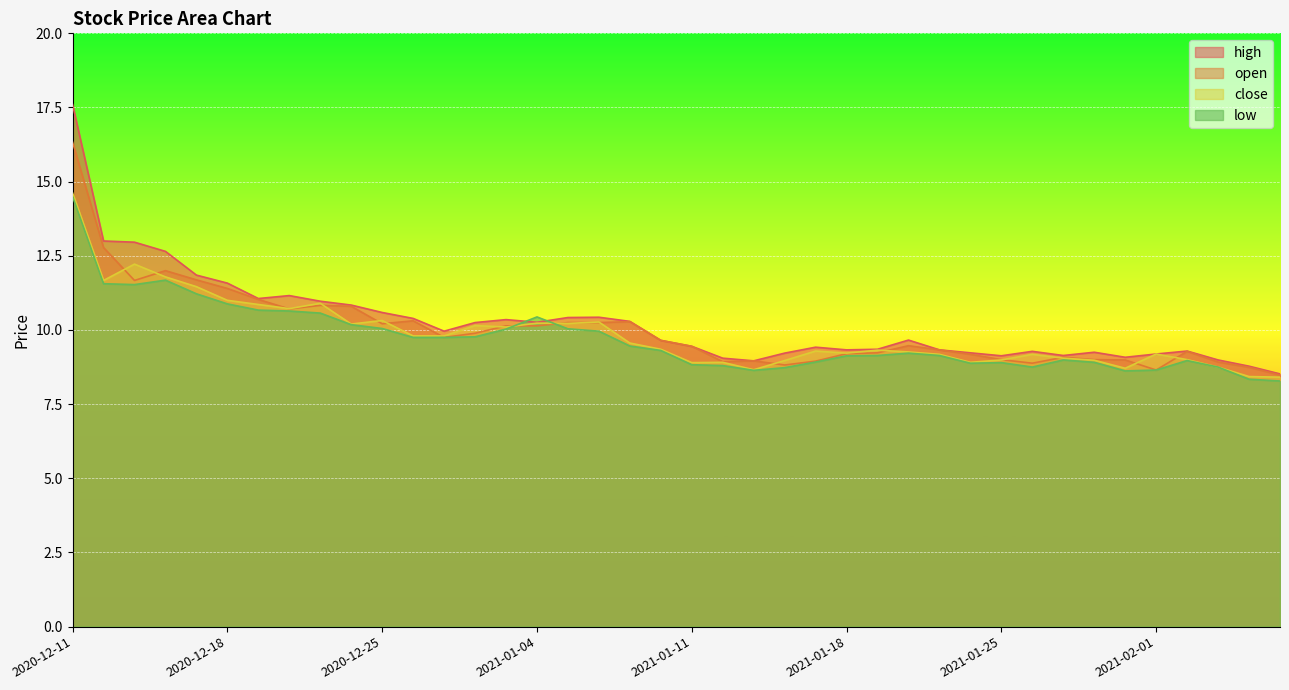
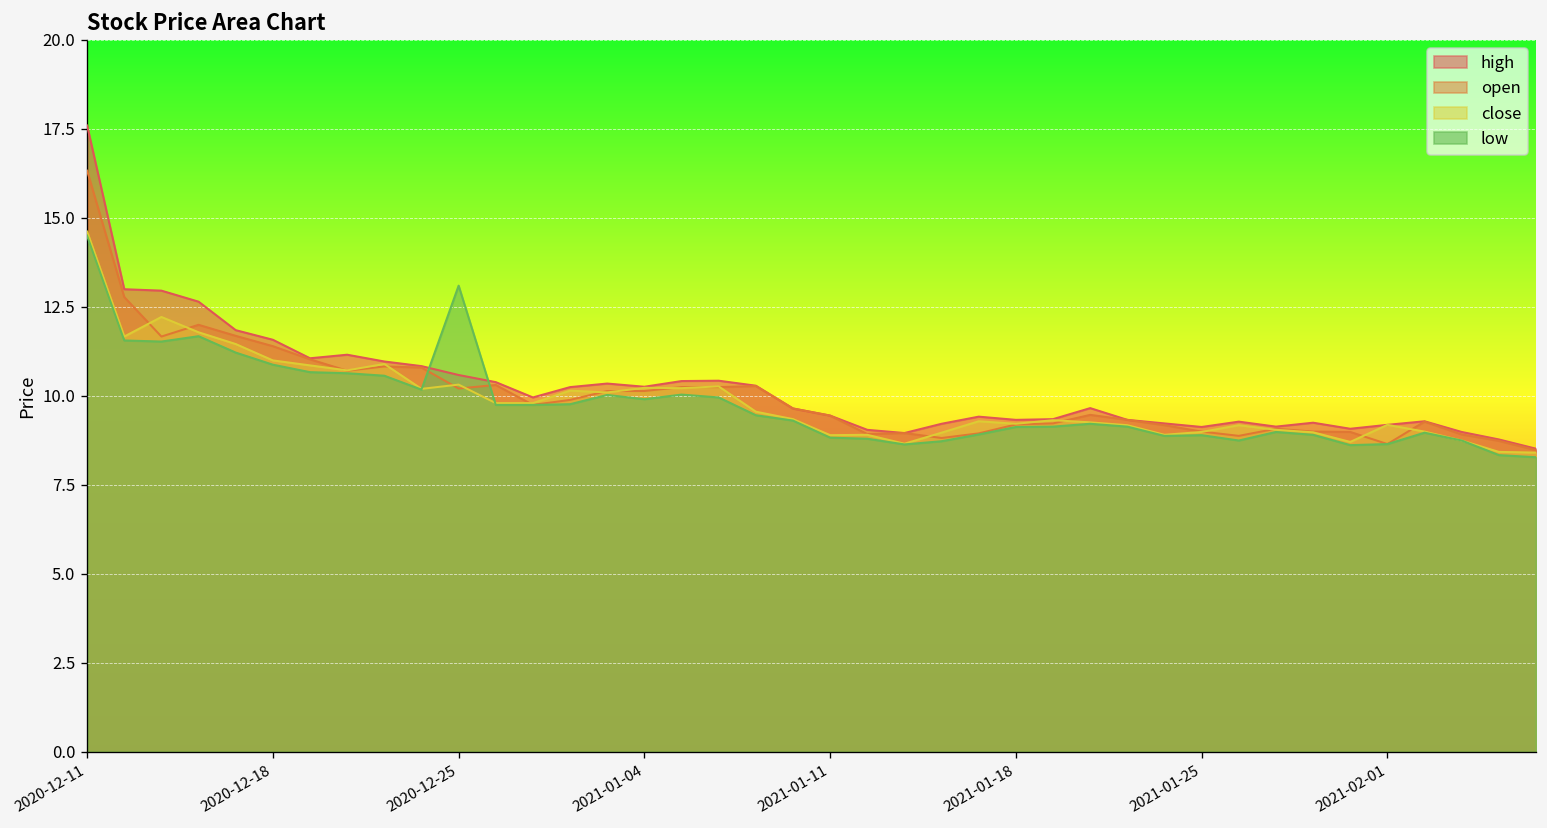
low, 2020-12-25: 10.1 -> 13.1
low, 2021-01-04: 10.4 -> 9.9
